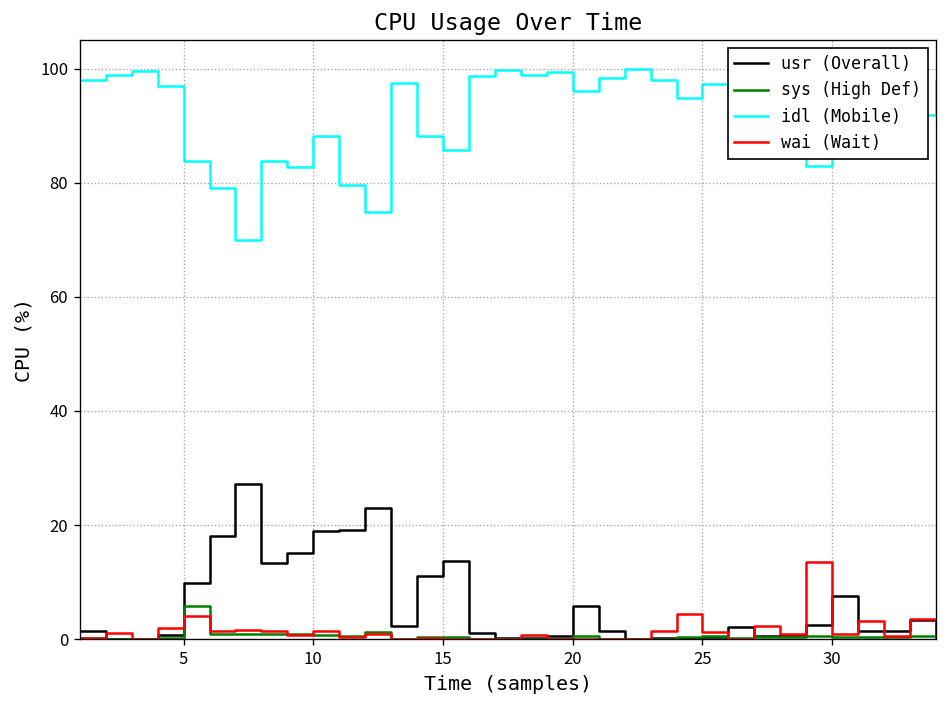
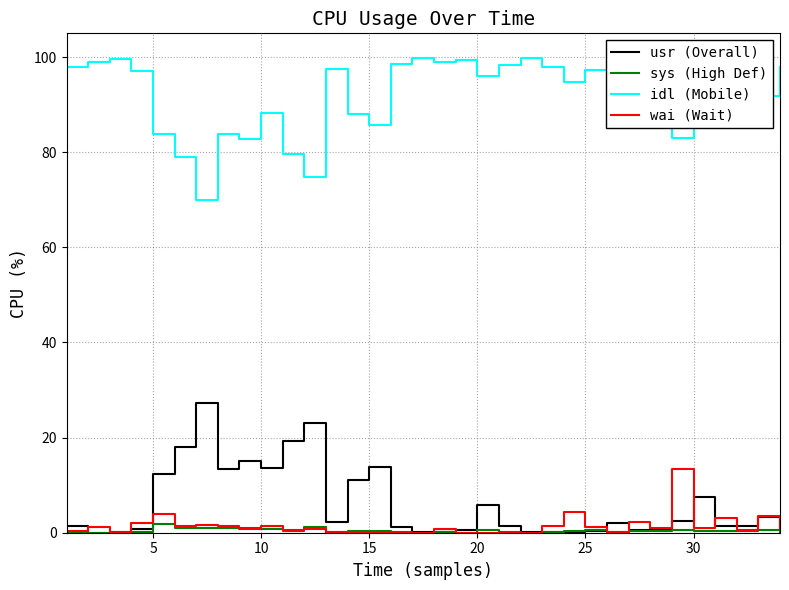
usr (Overall), 5: 10 -> 12
sys (High Def), 5: 6 -> 2
usr (Overall), 10: 19 -> 14
